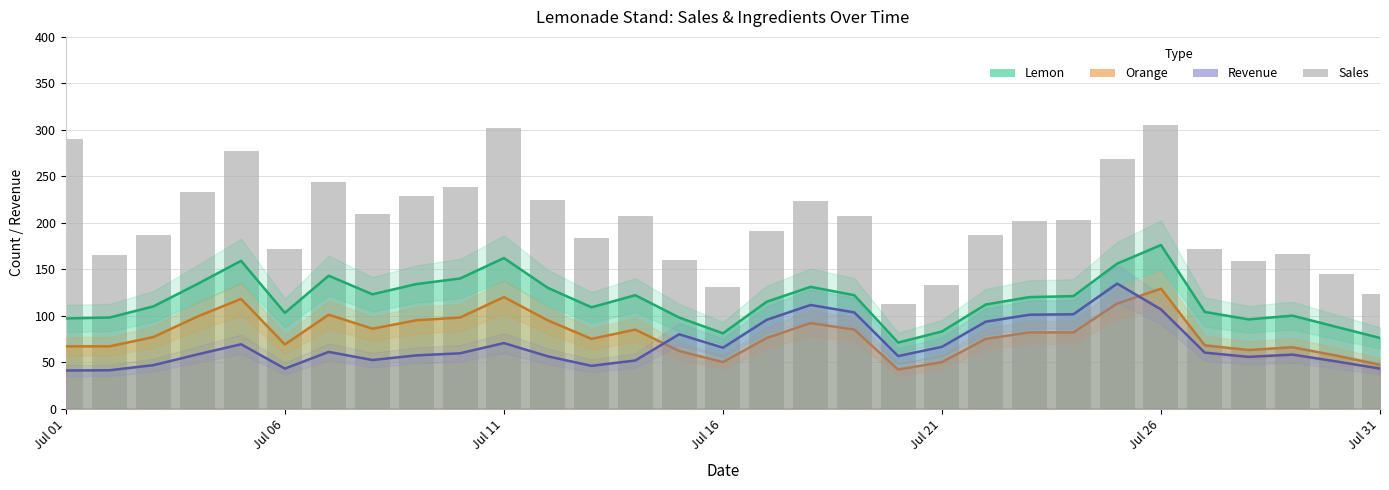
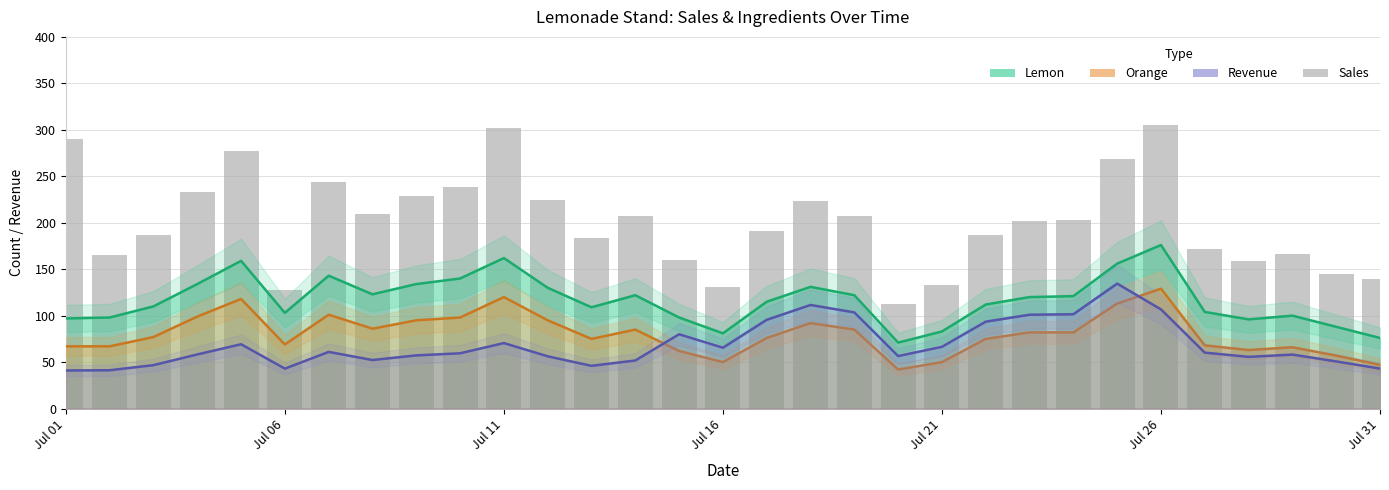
Sales, Jul 06: 170 -> 130
Sales, Jul 31: 120 -> 140
